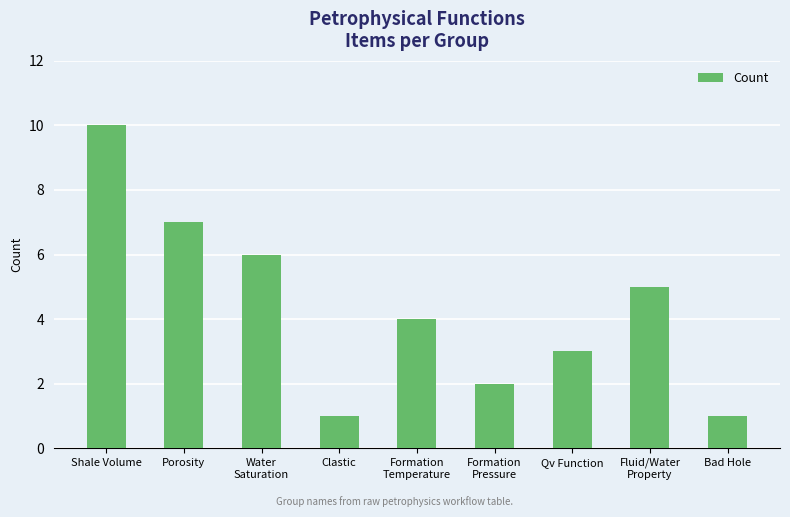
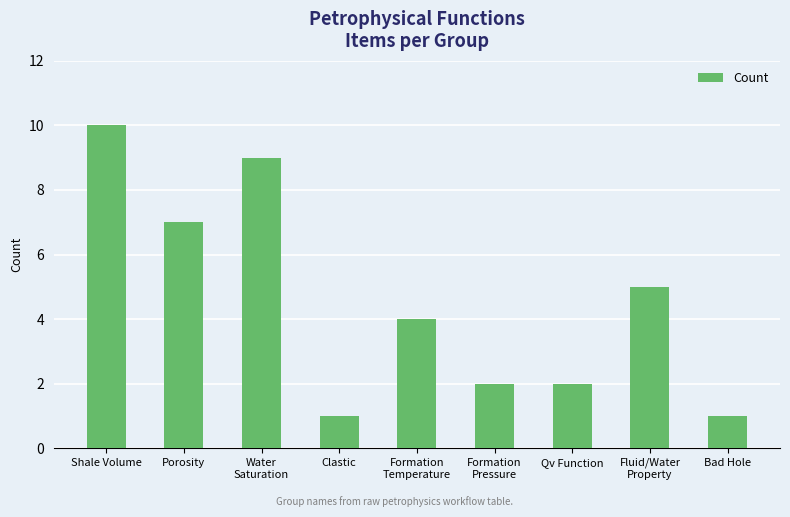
Water Saturation: 6 -> 9
Qv Function: 3 -> 2
